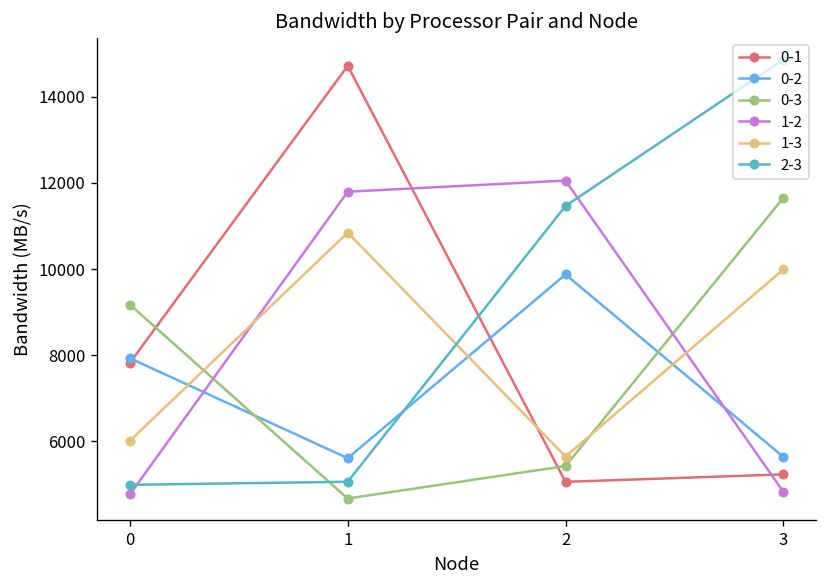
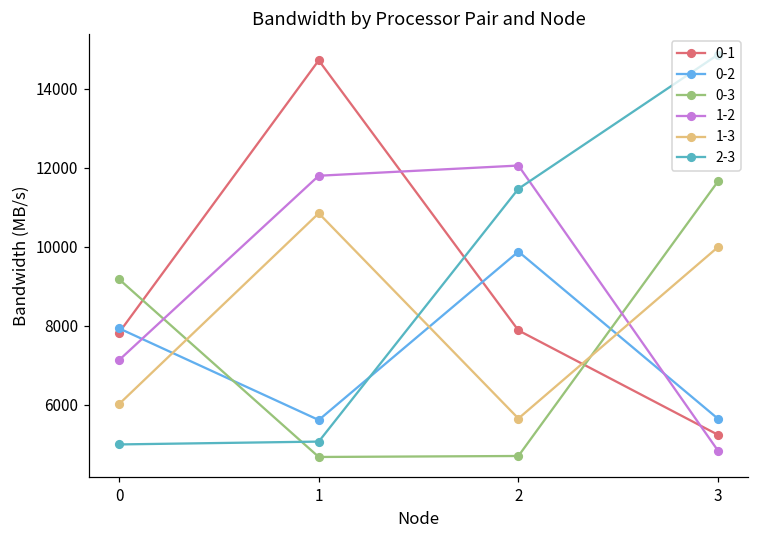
1-2, 0: 4800 -> 7100
0-1, 2: 5100 -> 7900
0-3, 2: 5400 -> 4700
